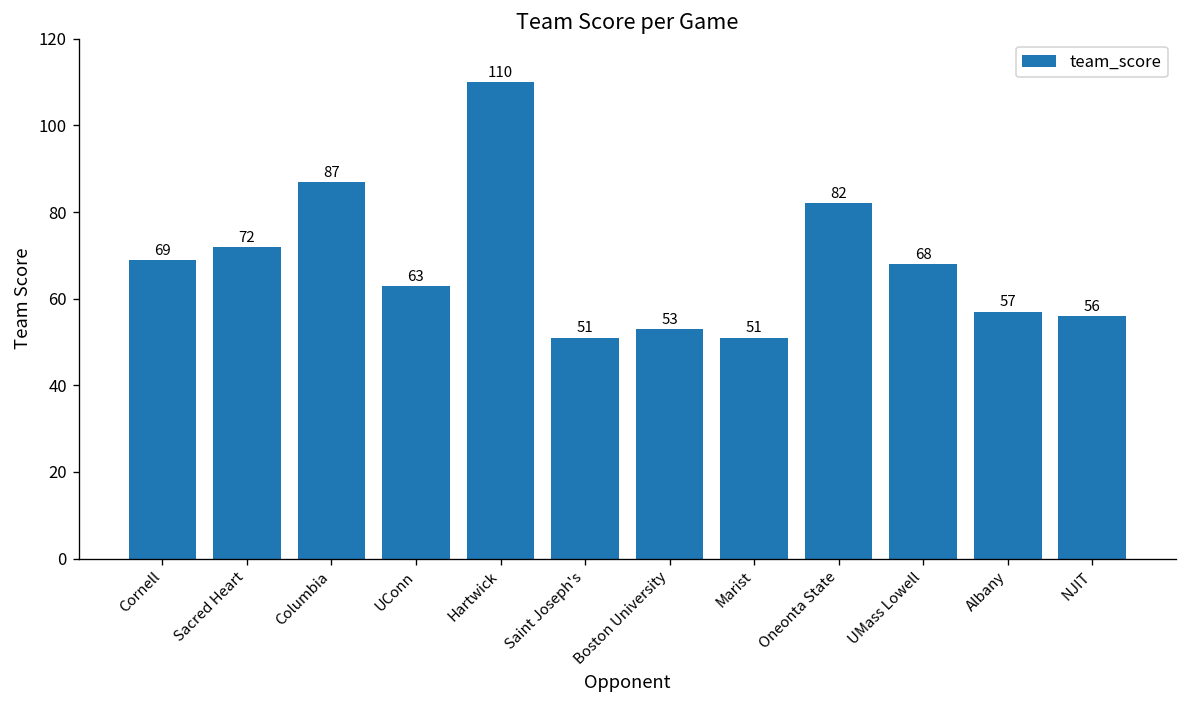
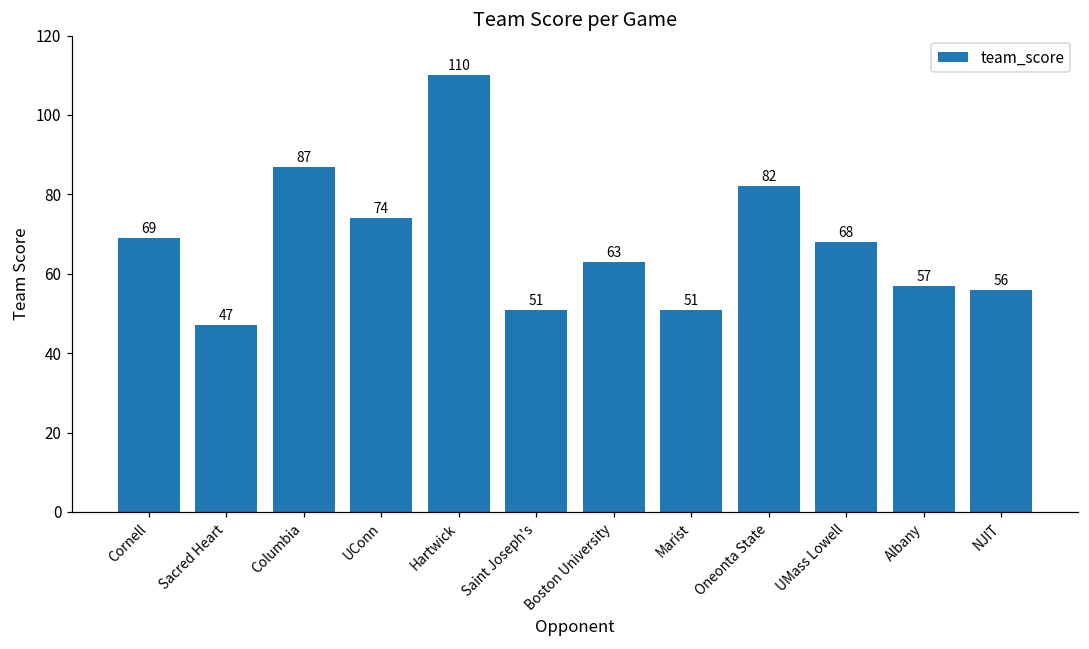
Sacred Heart: 72 -> 47
UConn: 63 -> 74
Boston University: 53 -> 63
